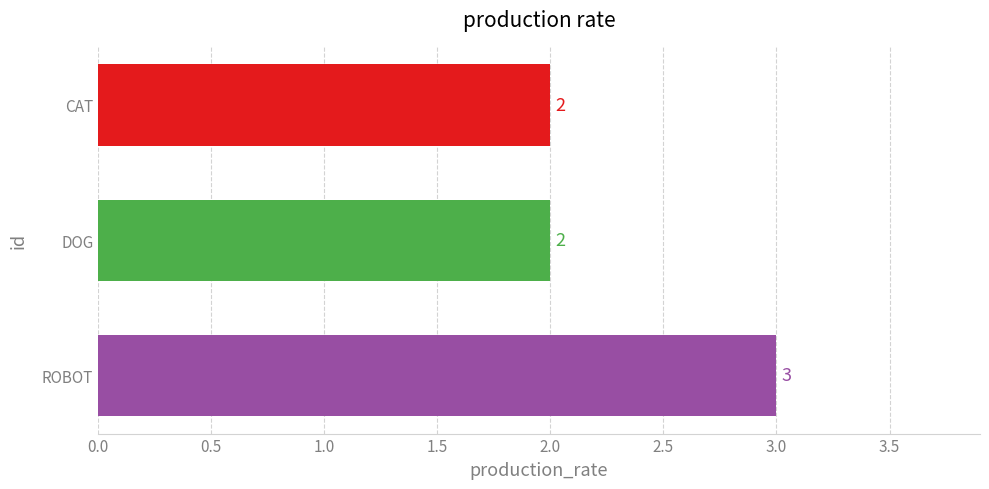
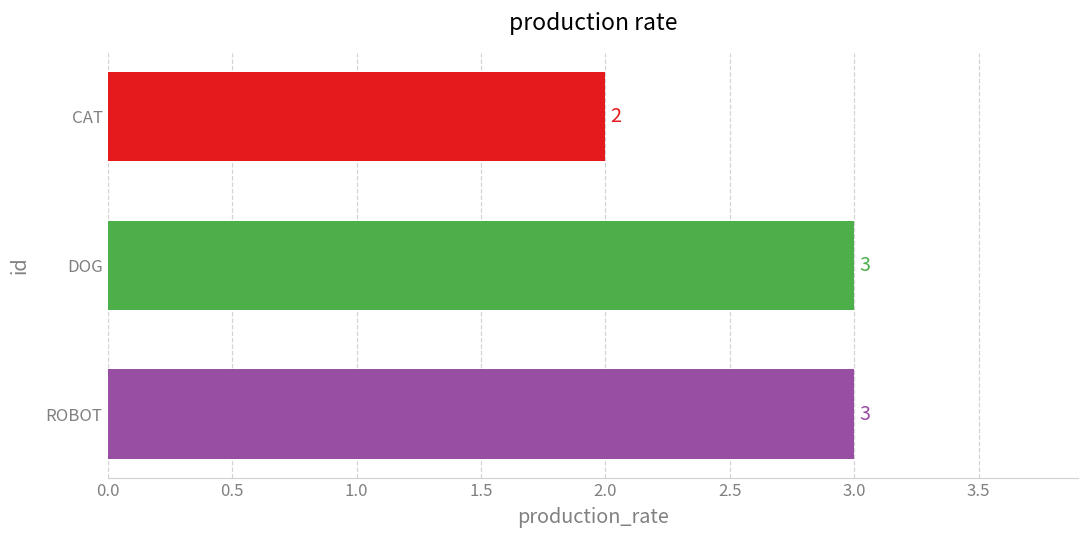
DOG: 2 -> 3
